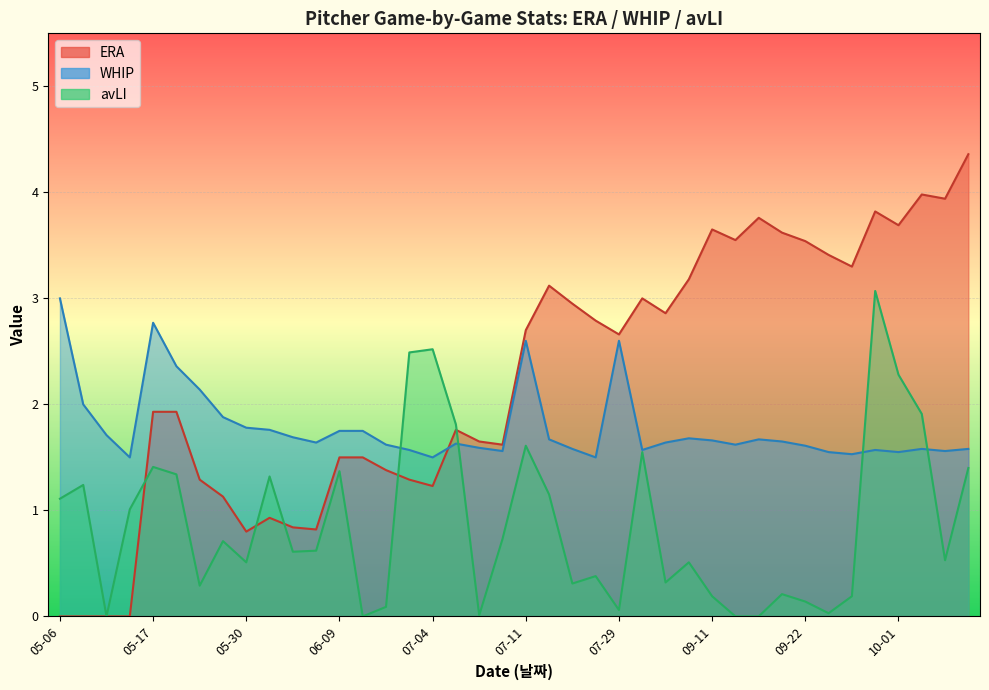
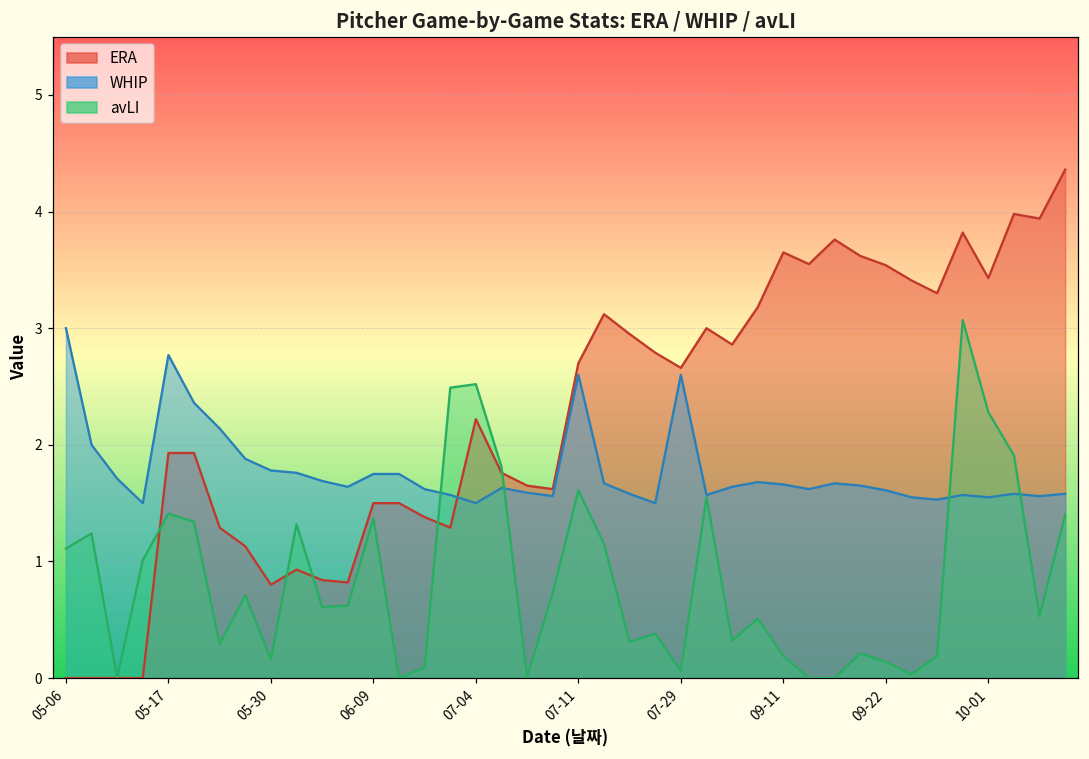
avLI, 05-30: 0.51 -> 0.16
ERA, 07-04: 1.23 -> 2.22
ERA, 10-01: 3.69 -> 3.43
